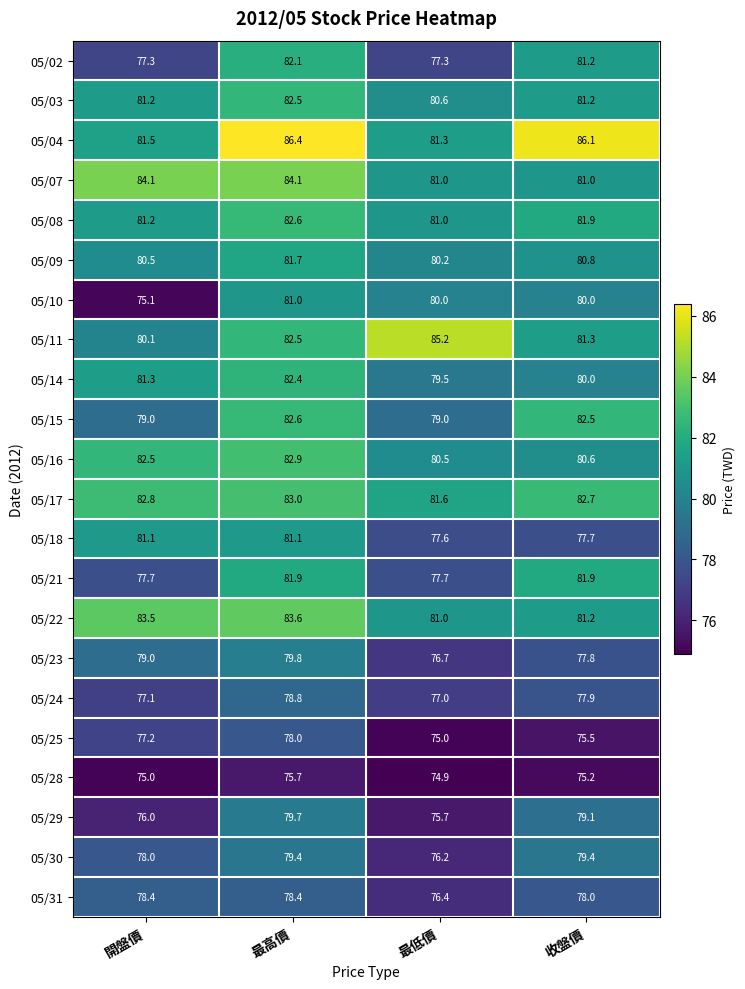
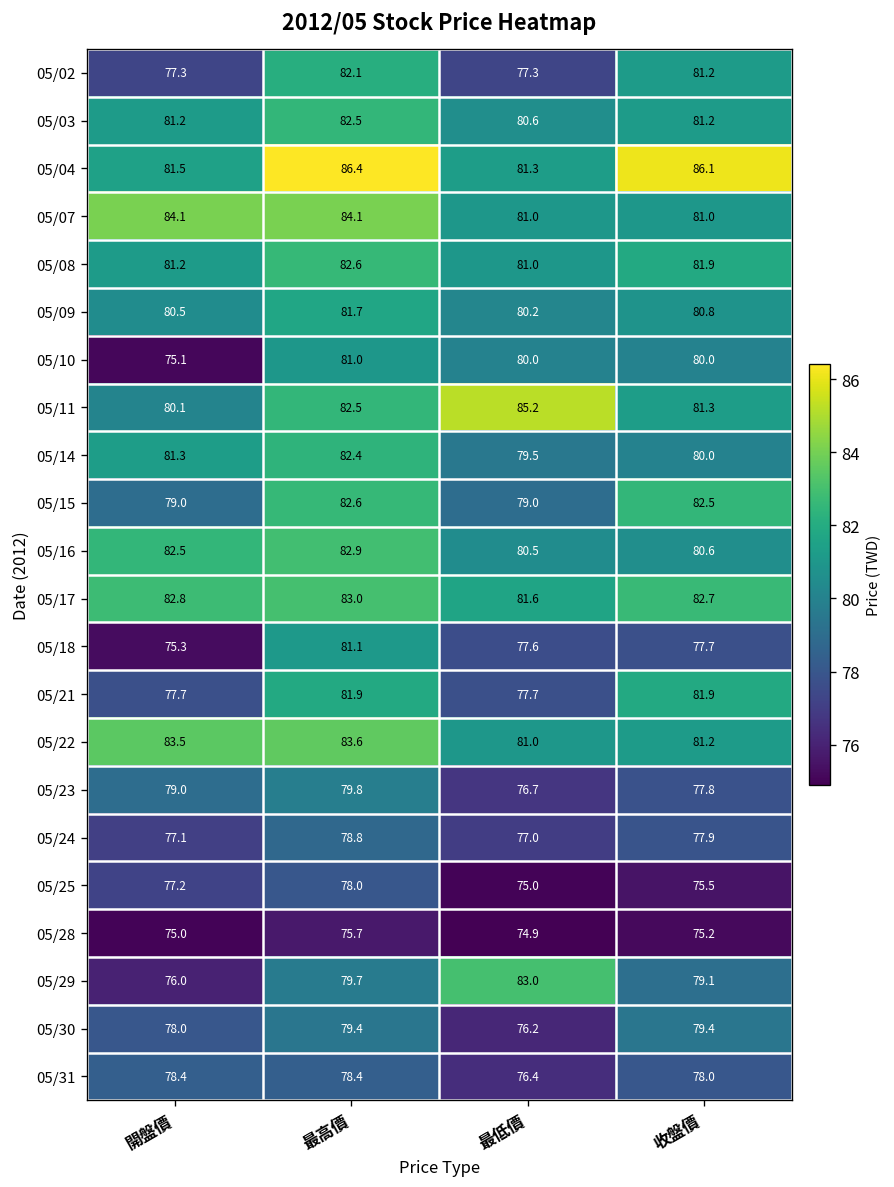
05/18, 開盤價: 81.1 -> 75.3
05/29, 最低價: 75.7 -> 83.0
